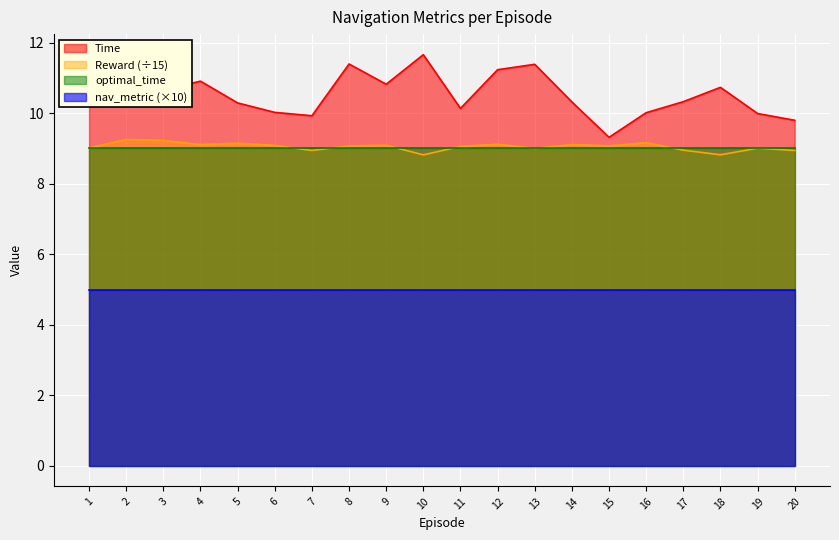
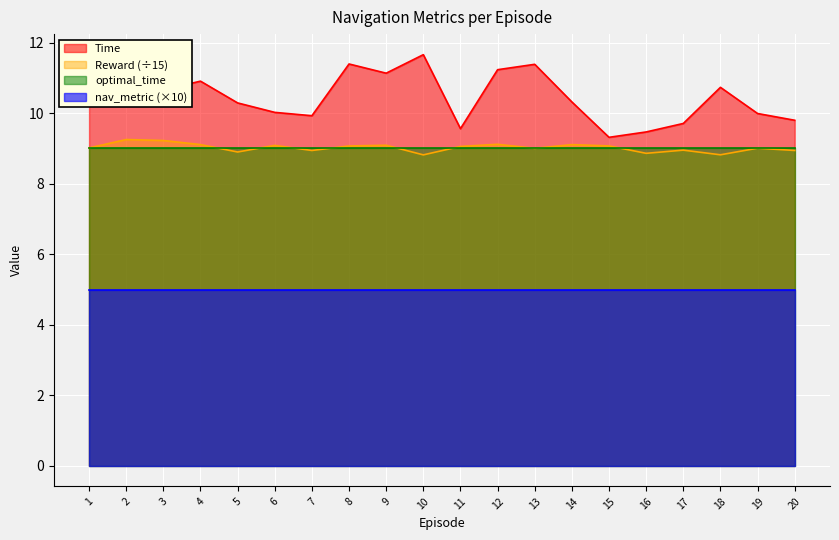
Reward (÷15), 5: 9.1 -> 8.9
Time, 9: 10.8 -> 11.1
Time, 11: 10.1 -> 9.6
Time, 16: 10.0 -> 9.5
Reward (÷15), 16: 9.2 -> 8.9
Time, 17: 10.3 -> 9.7
